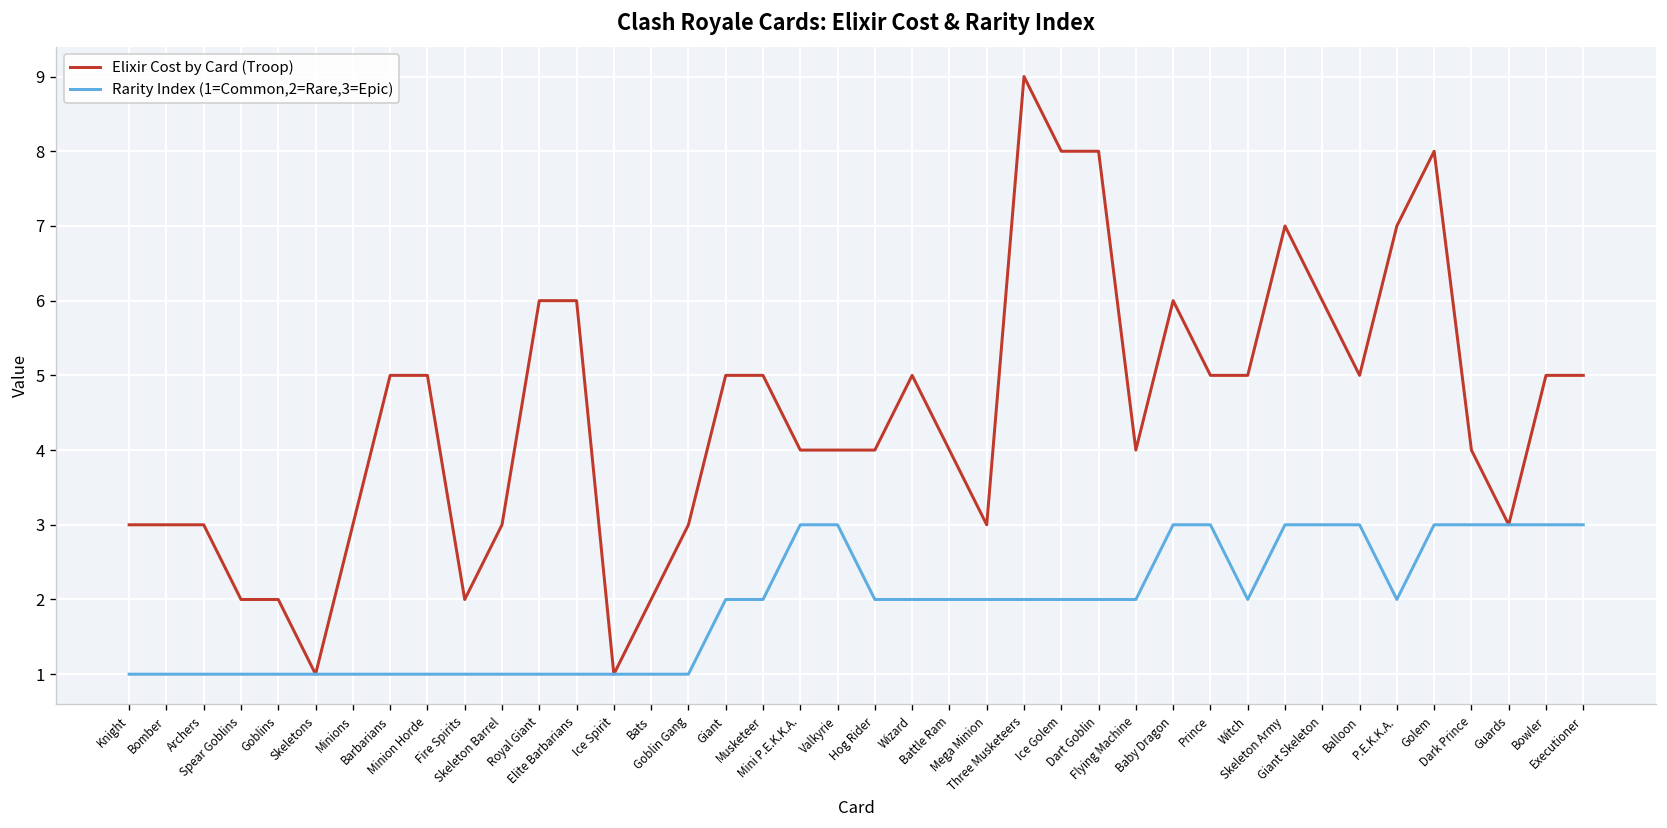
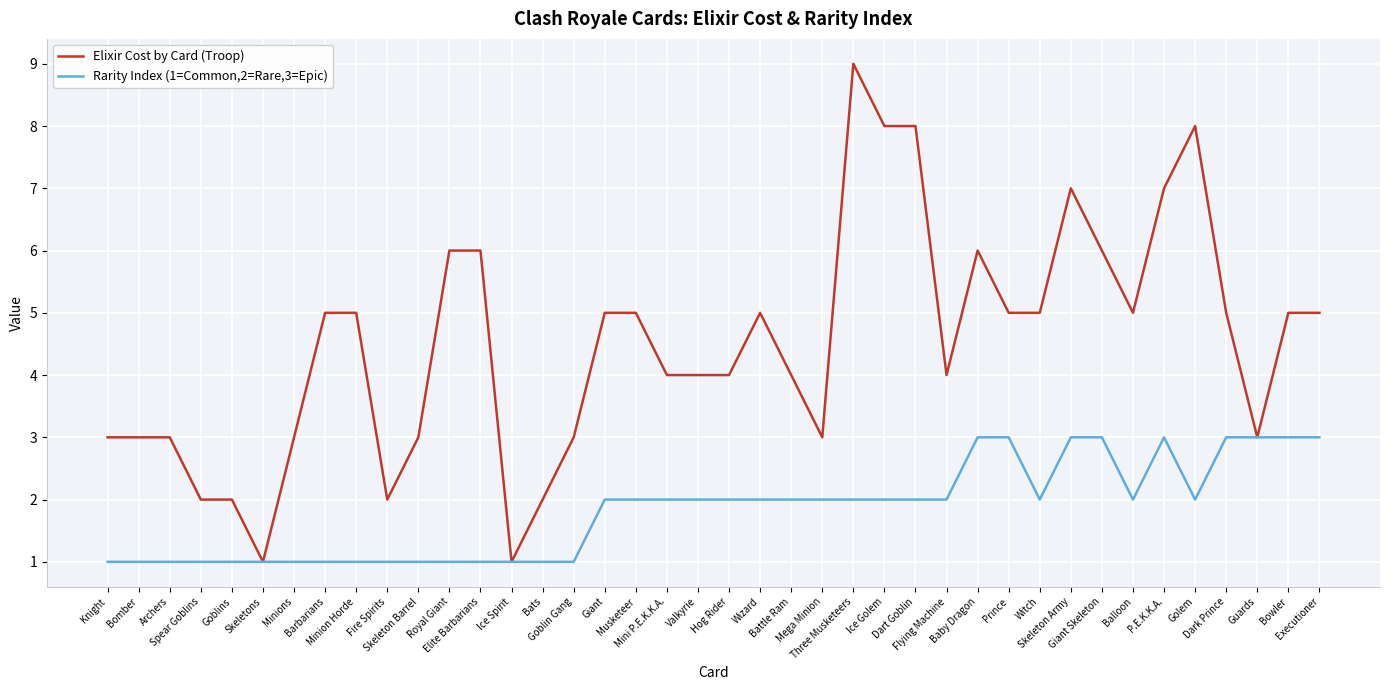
Rarity Index (1=Common,2=Rare,3=Epic), Mini P.E.K.K.A.: 3 -> 2
Rarity Index (1=Common,2=Rare,3=Epic), Valkyrie: 3 -> 2
Rarity Index (1=Common,2=Rare,3=Epic), Balloon: 3 -> 2
Rarity Index (1=Common,2=Rare,3=Epic), P.E.K.K.A.: 2 -> 3
Rarity Index (1=Common,2=Rare,3=Epic), Golem: 3 -> 2
Elixir Cost by Card (Troop), Dark Prince: 4 -> 5
